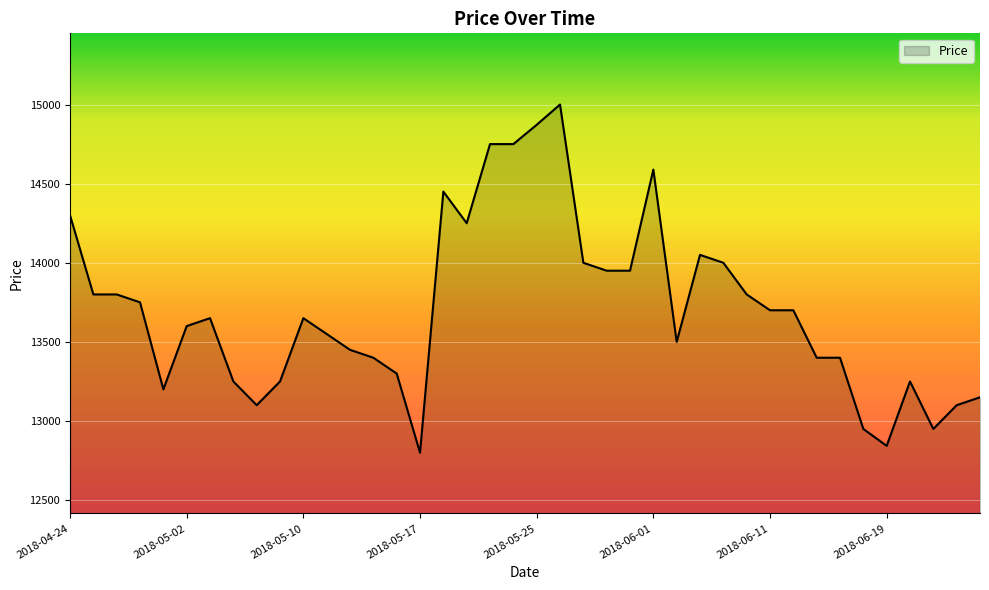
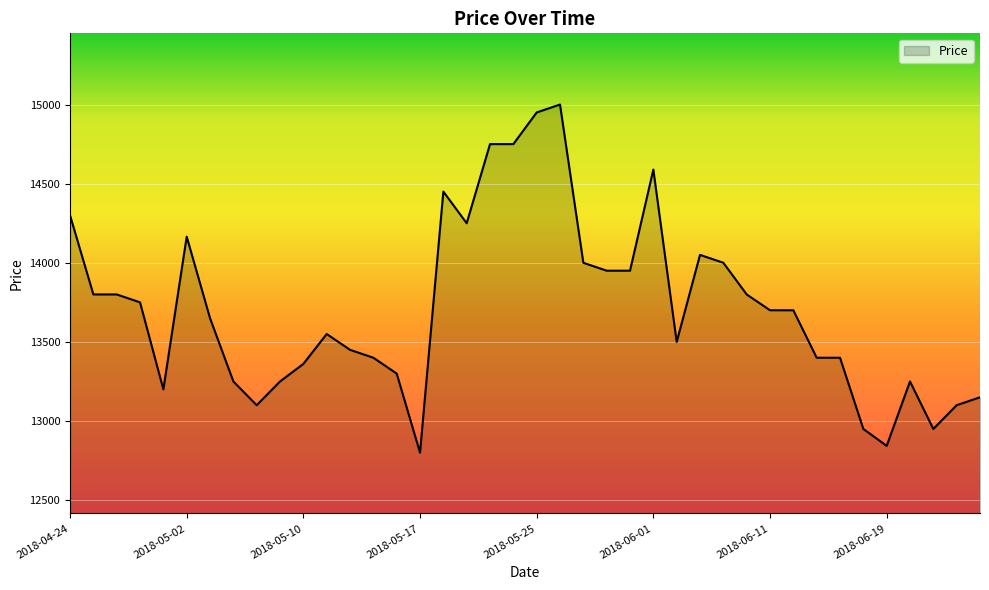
2018-05-02: 13600 -> 14170
2018-05-10: 13650 -> 13360
2018-05-25: 14870 -> 14950
